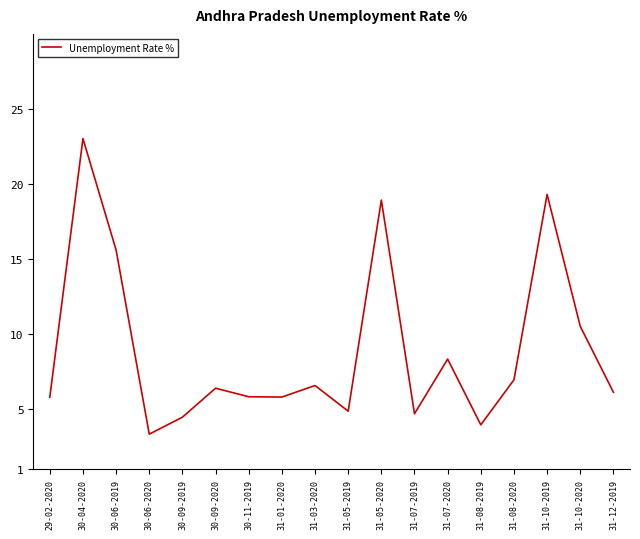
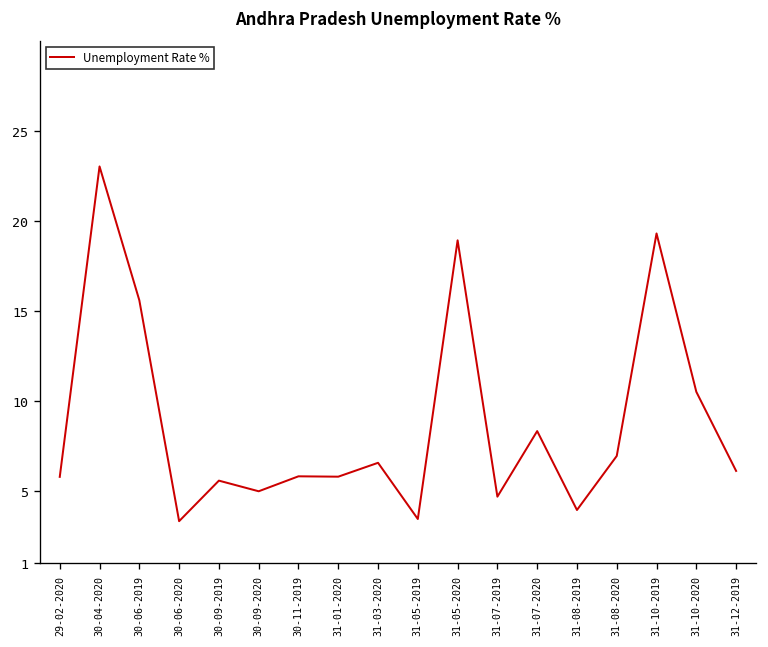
30-09-2019: 4.5 -> 5.6
30-09-2020: 6.4 -> 5.0
31-05-2019: 4.9 -> 3.5
